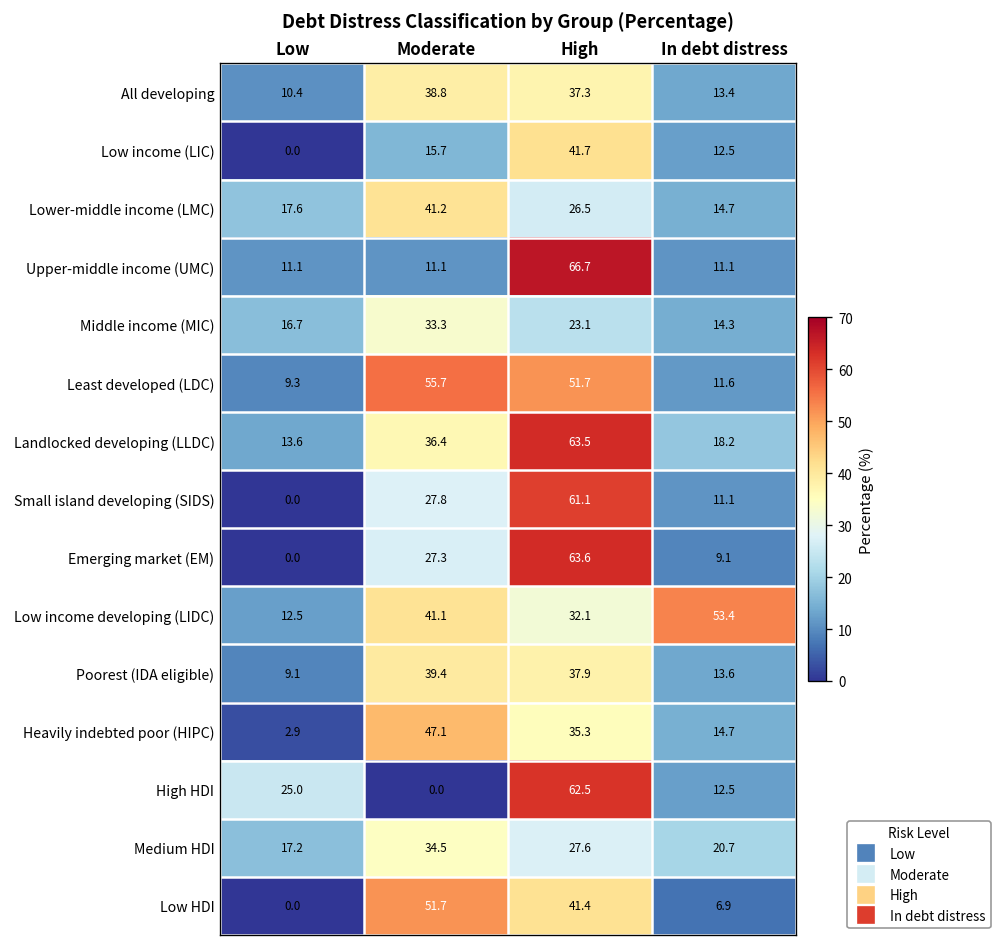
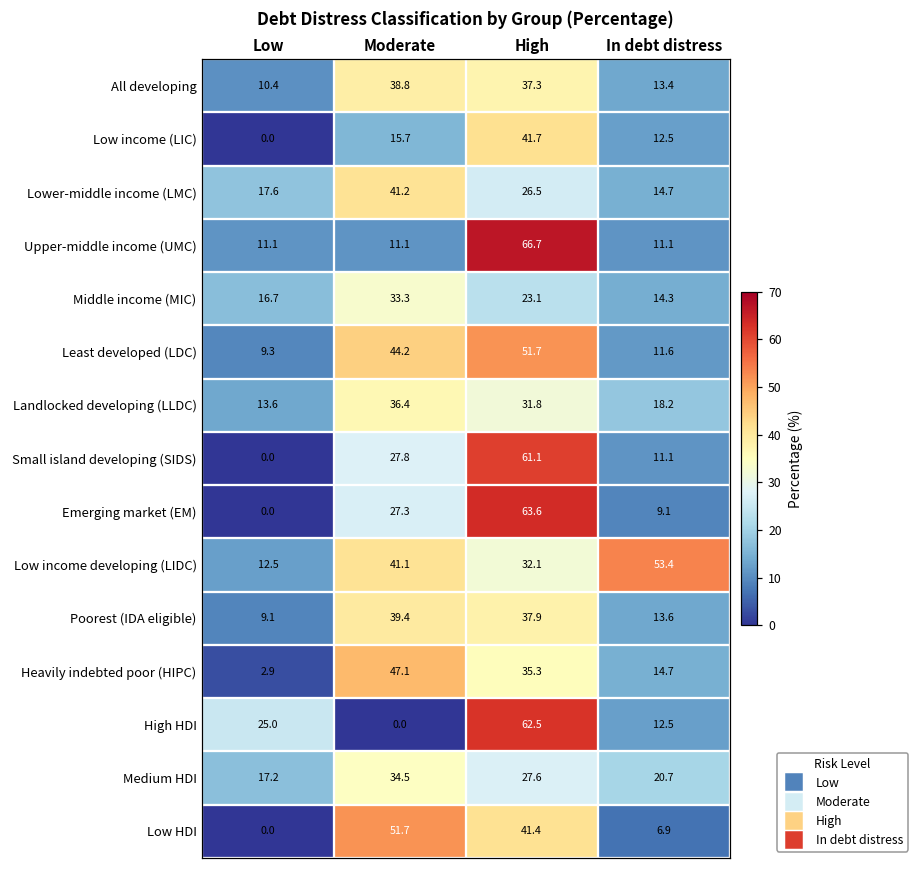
Least developed (LDC), Moderate: 55.7 -> 44.2
Landlocked developing (LLDC), High: 63.5 -> 31.8
